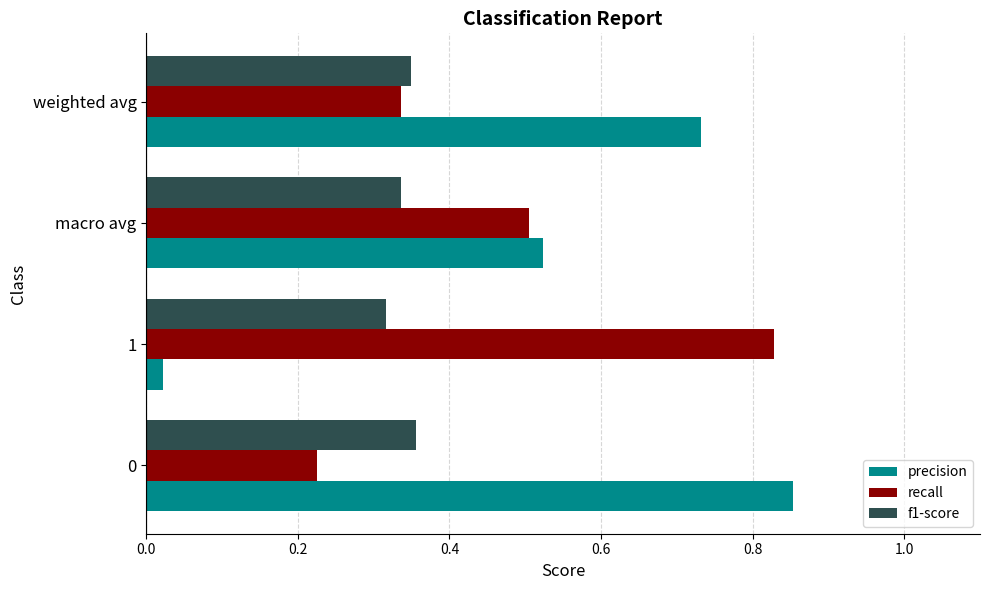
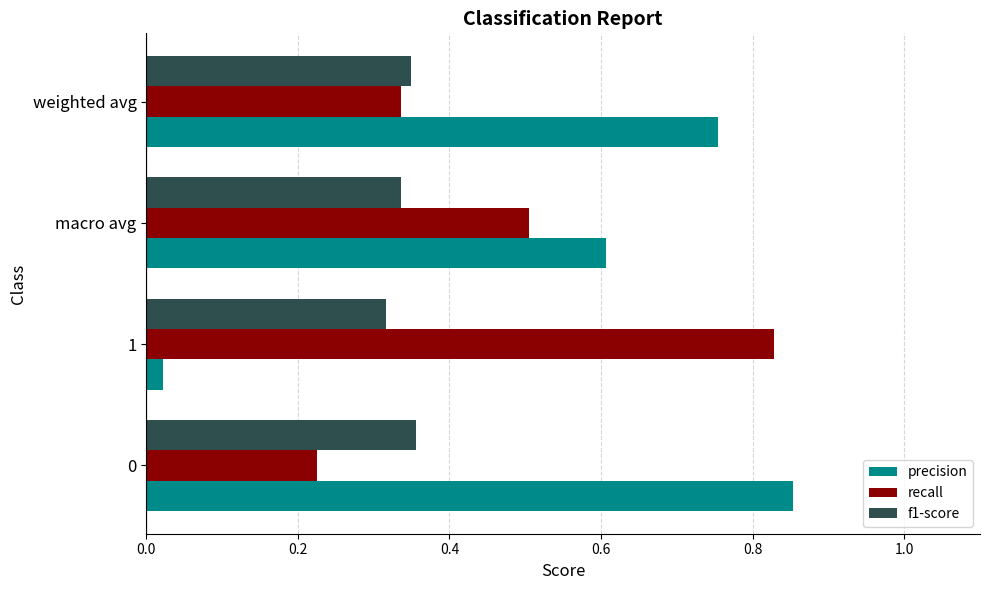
precision, weighted avg: 0.73 -> 0.75
precision, macro avg: 0.52 -> 0.61
